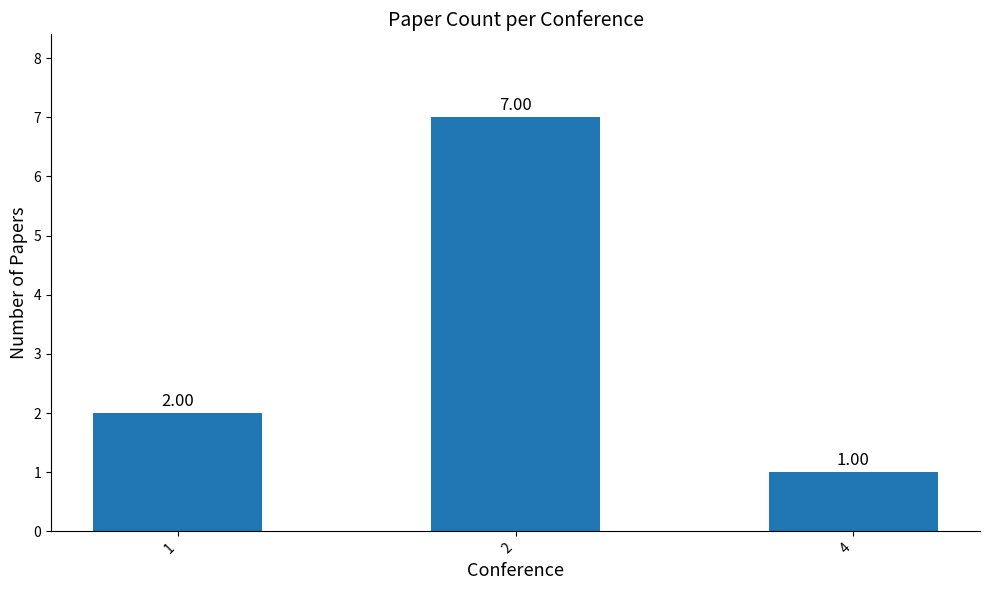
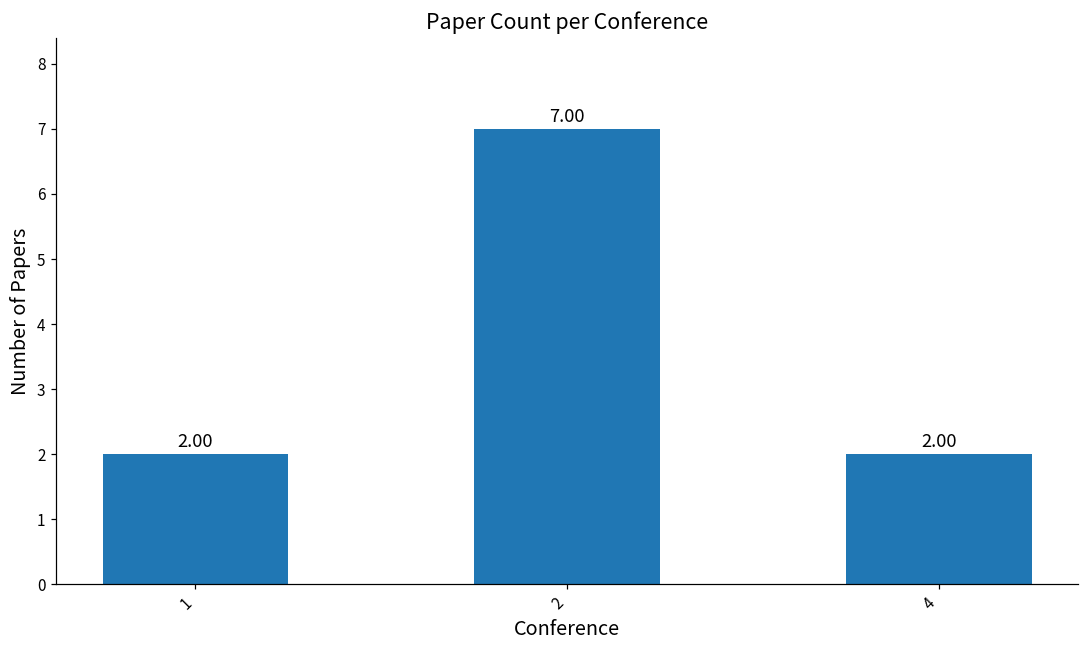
4: 1.00 -> 2.00
